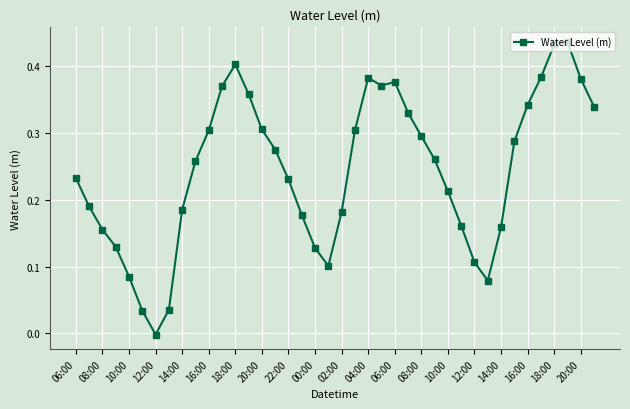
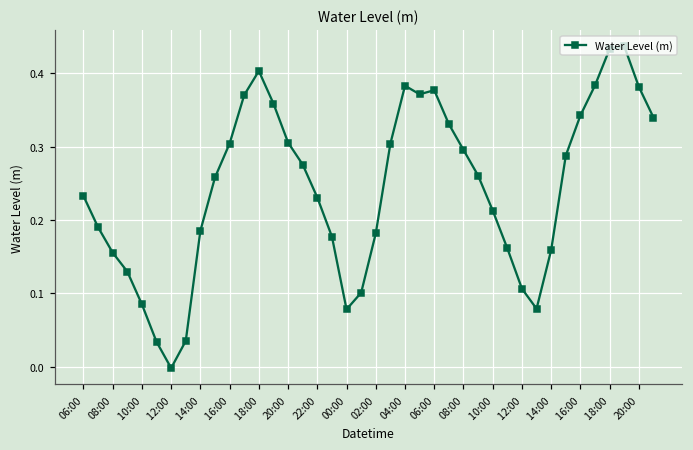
00:00: 0.13 -> 0.08
